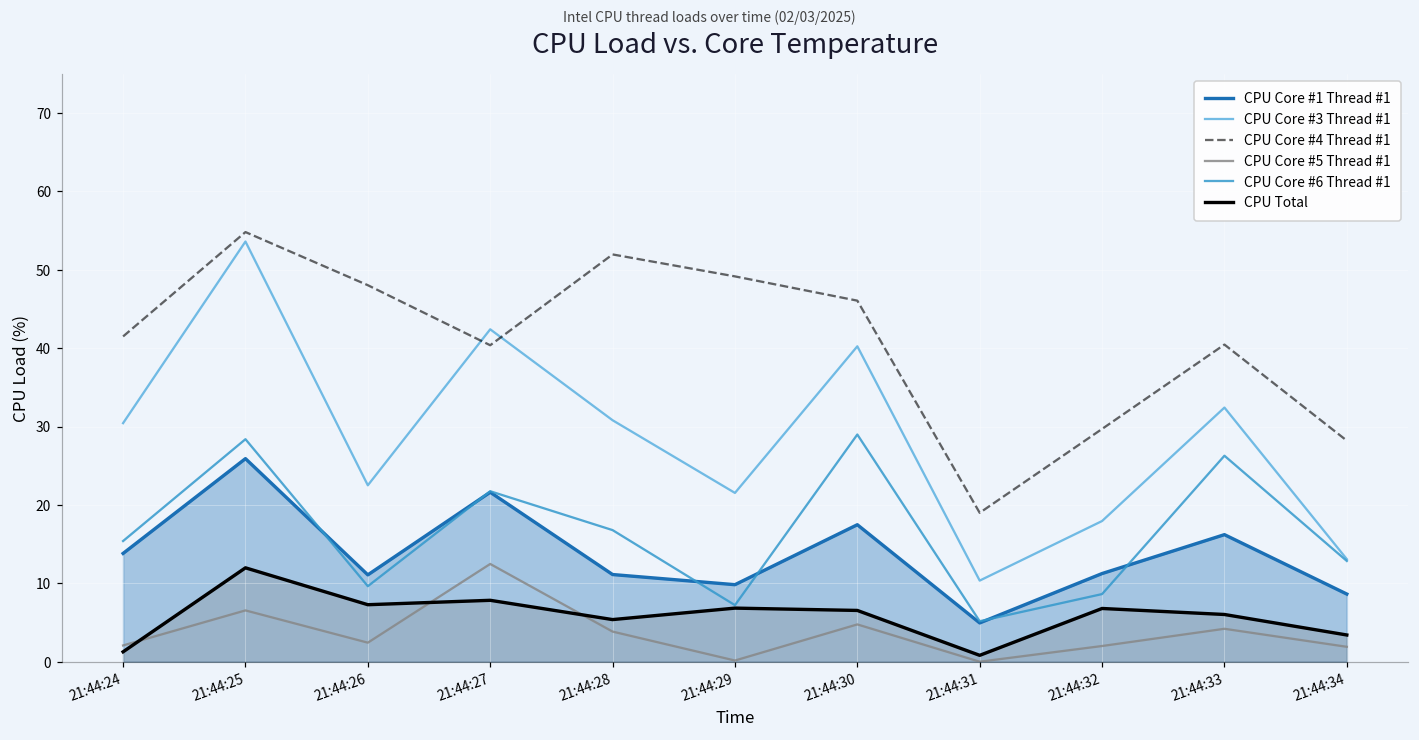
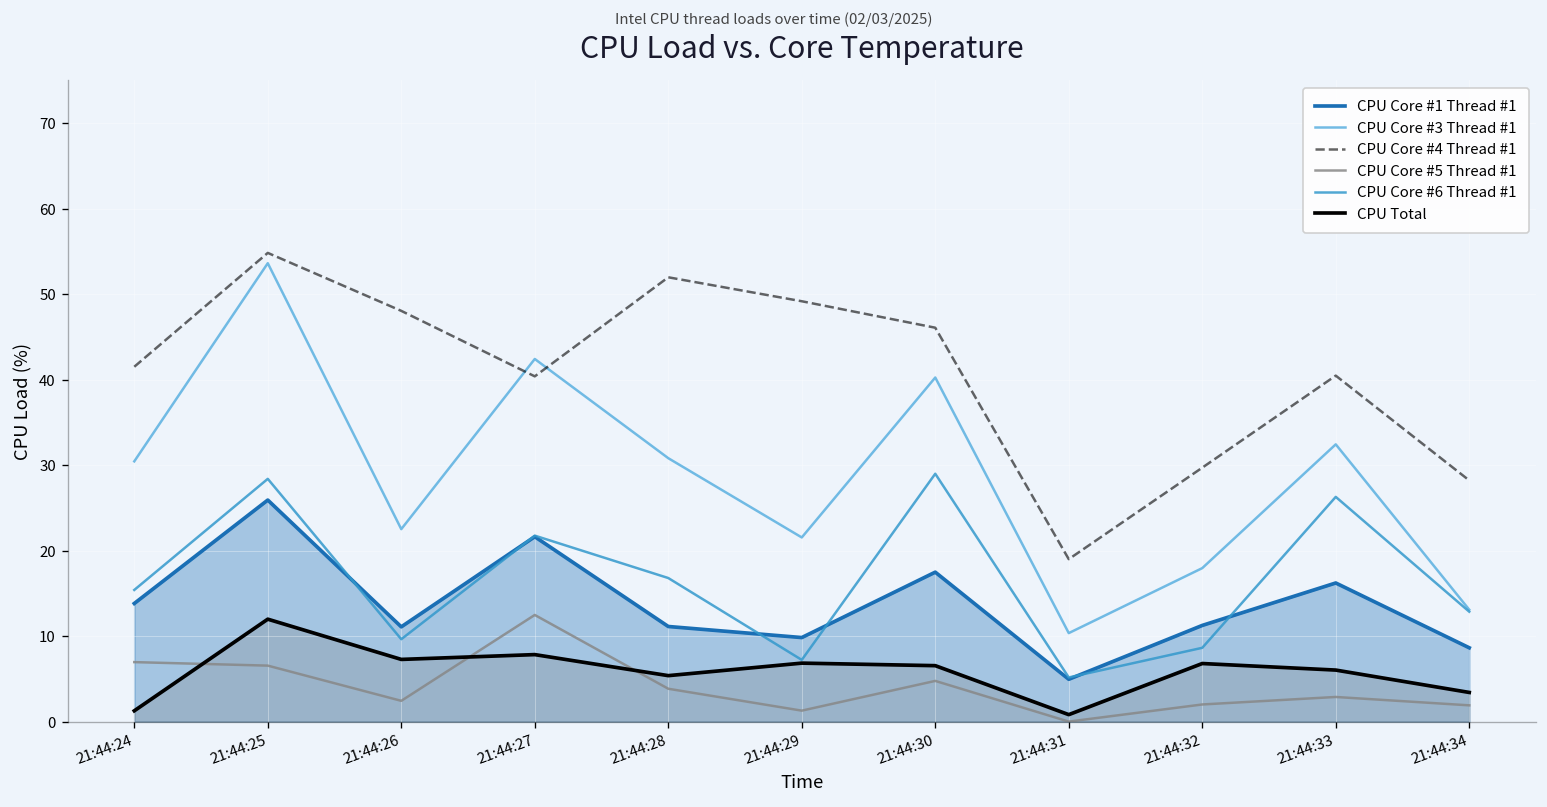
CPU Core #5 Thread #1, 21:44:24: 2 -> 7
CPU Core #5 Thread #1, 21:44:29: 0 -> 1
CPU Core #5 Thread #1, 21:44:33: 4 -> 3
